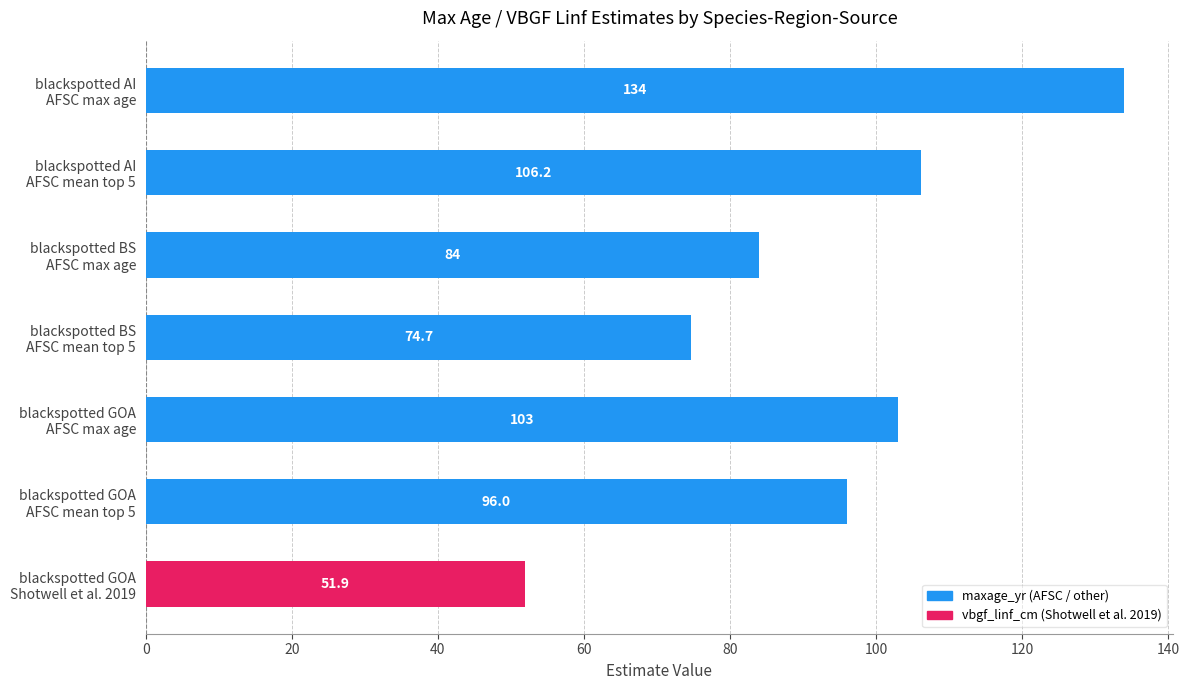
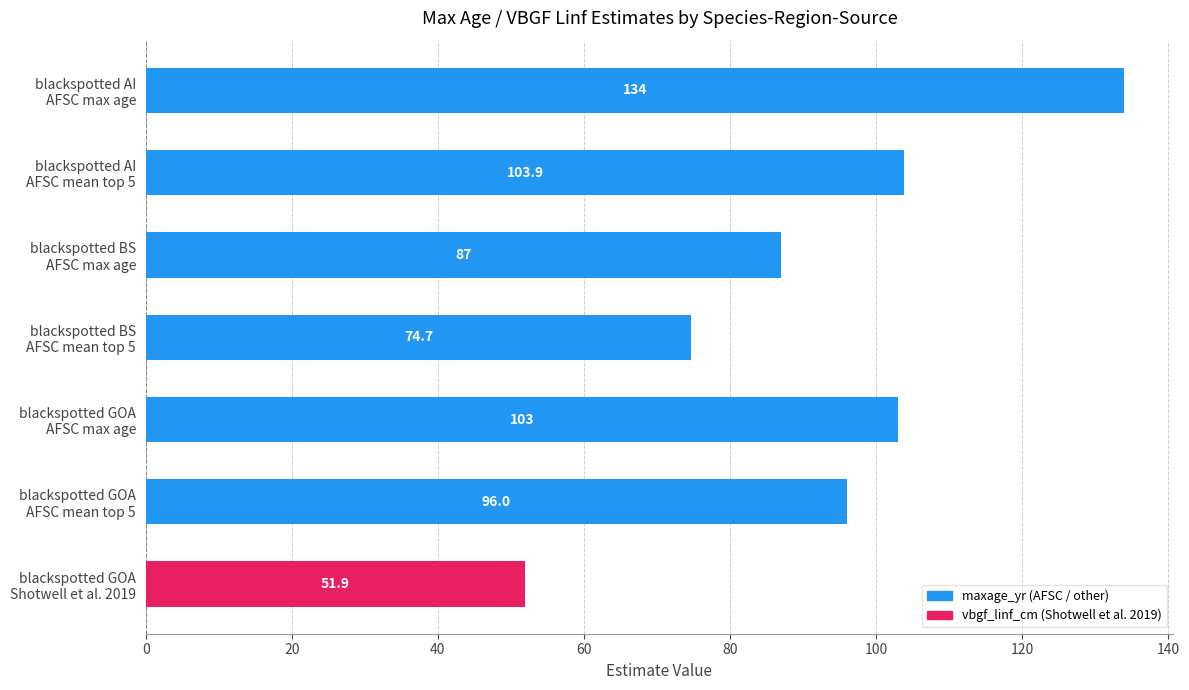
blackspotted AI AFSC mean top 5: 106.2 -> 103.9
blackspotted BS AFSC max age: 84 -> 87
